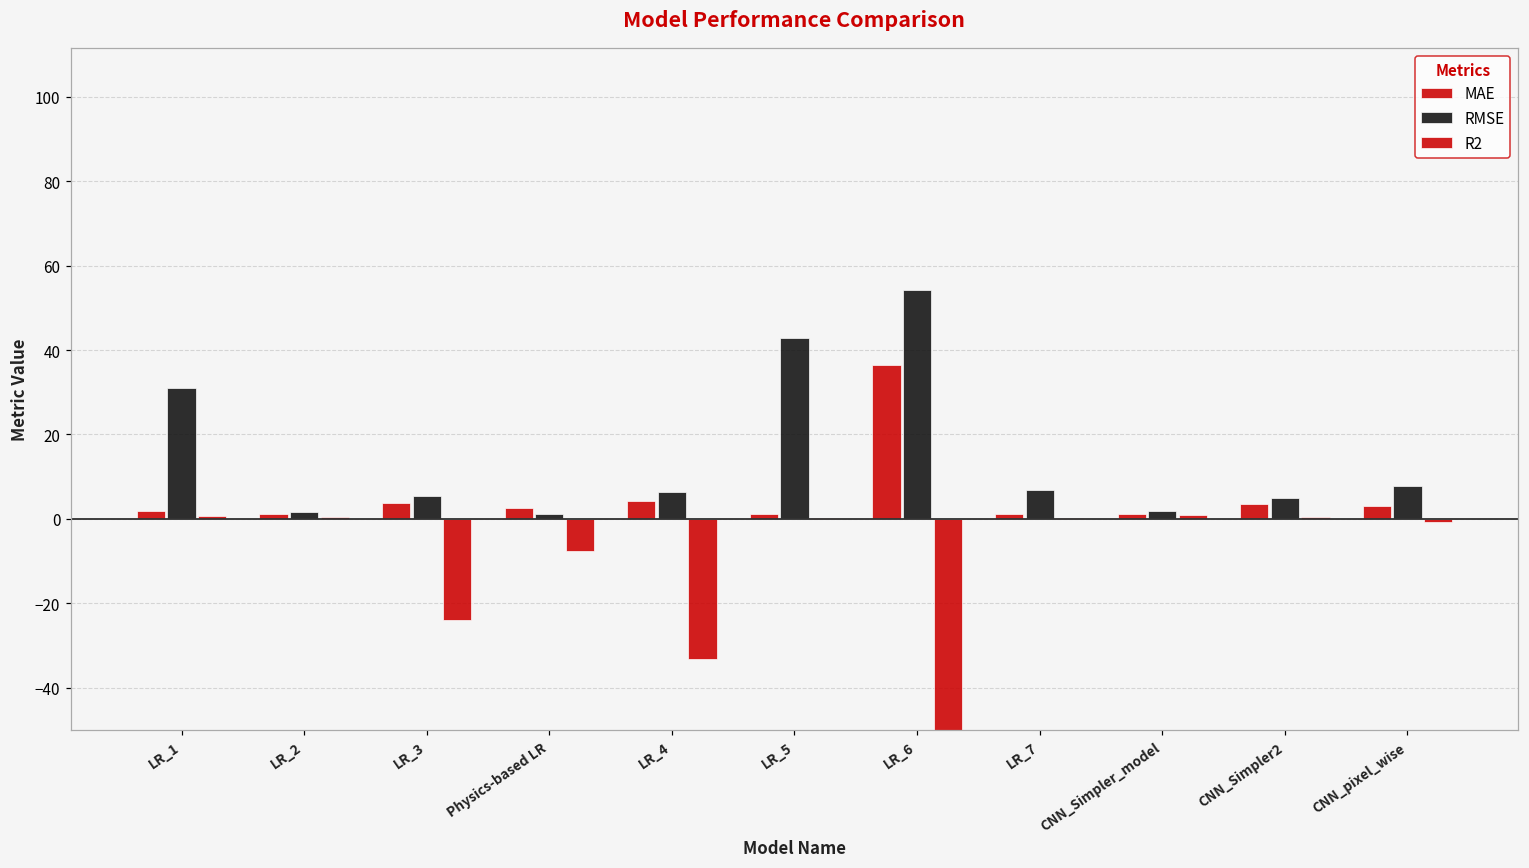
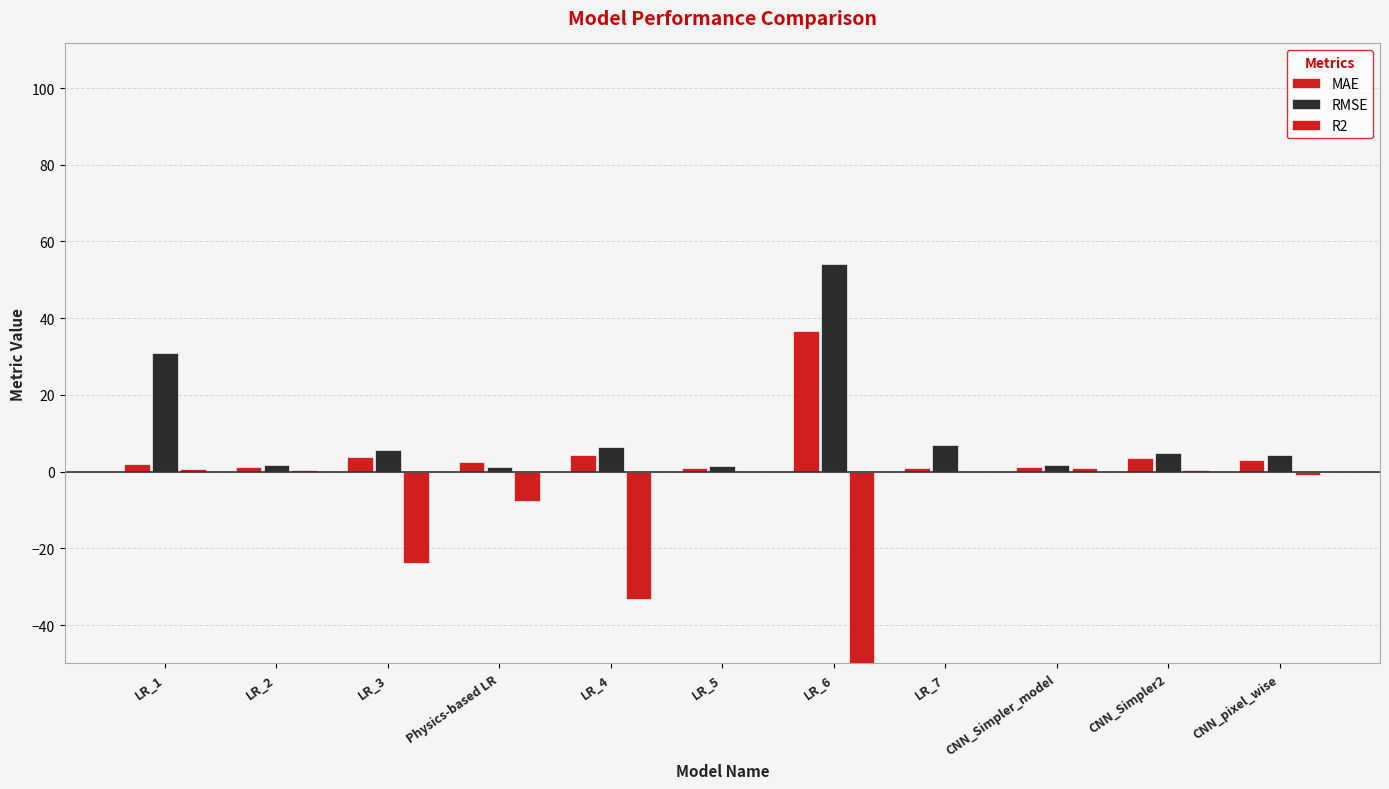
RMSE, LR_5: 43 -> 2
RMSE, CNN_pixel_wise: 8 -> 4
